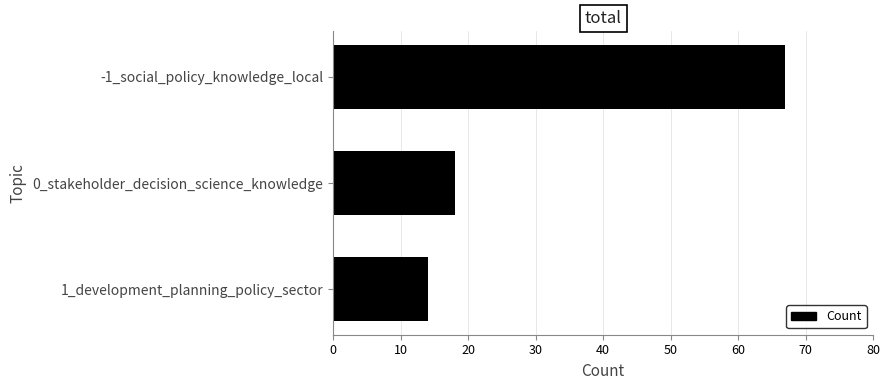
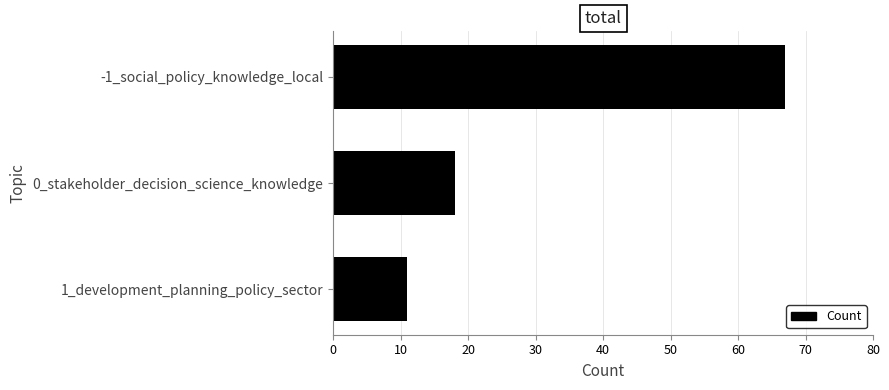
1_development_planning_policy_sector: 14 -> 11
